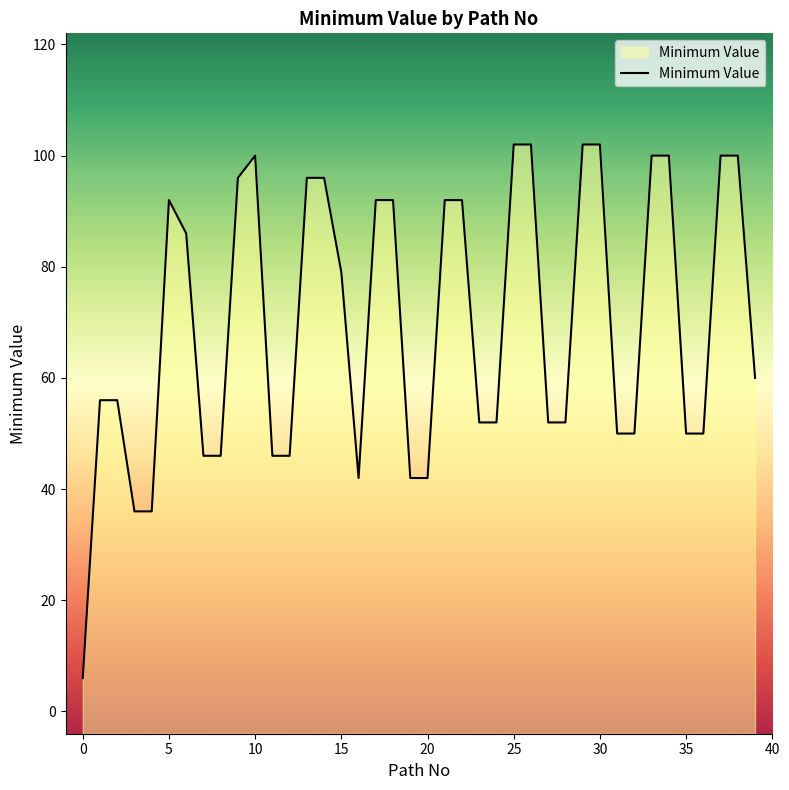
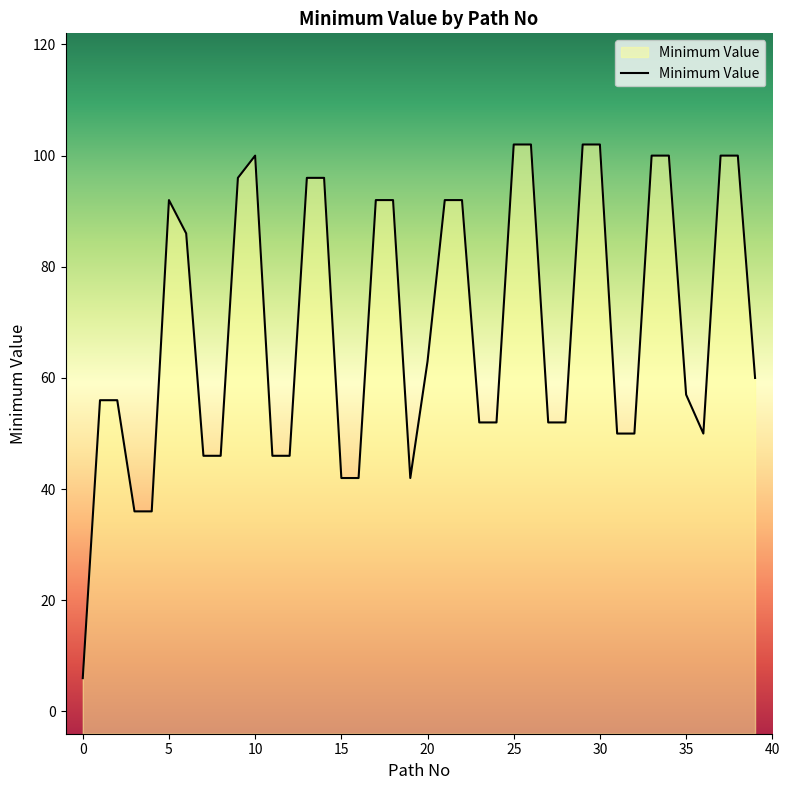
15: 79 -> 42
20: 42 -> 63
35: 50 -> 57
